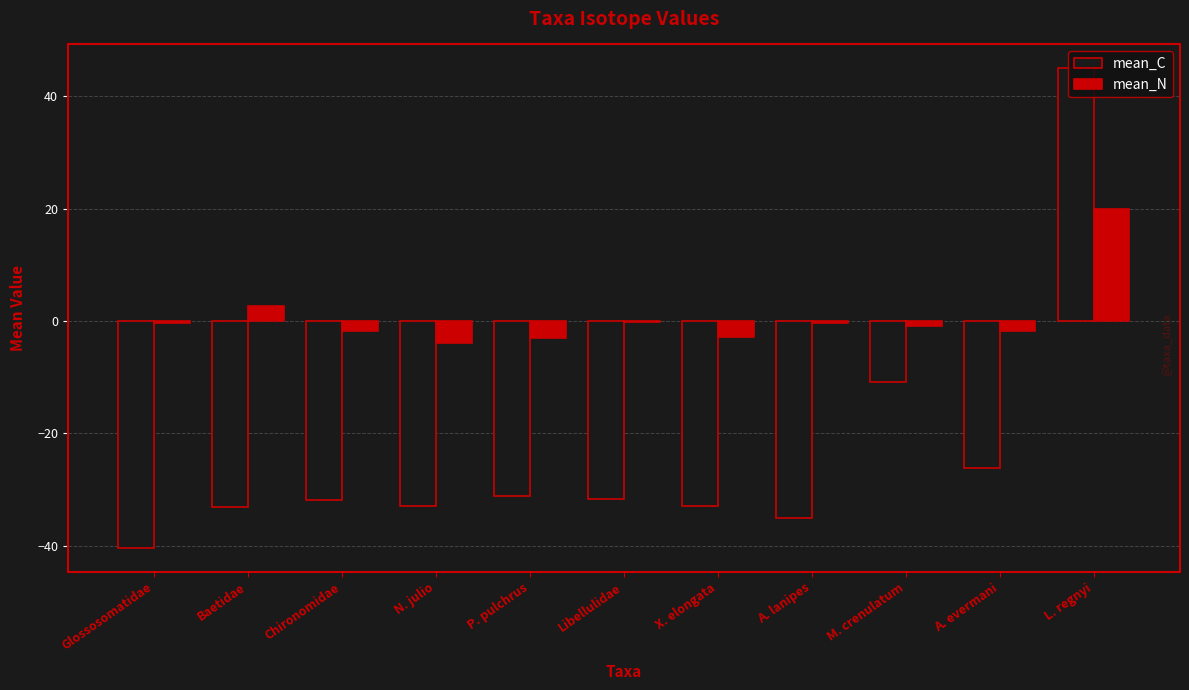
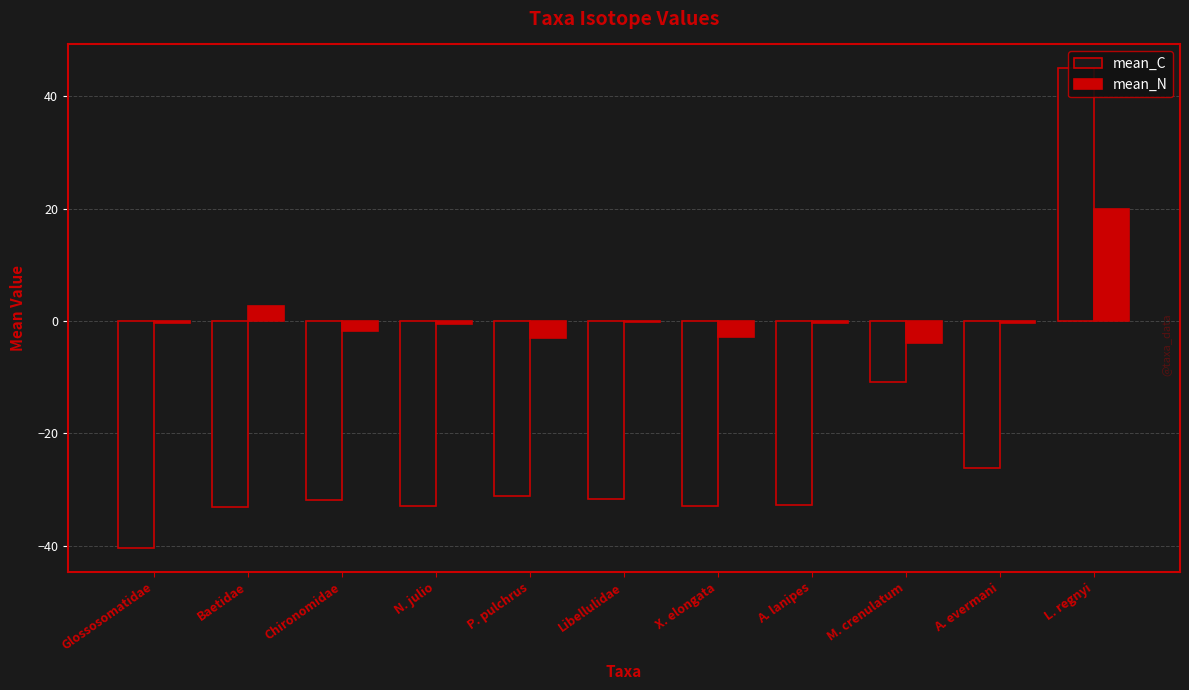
mean_N, N. julio: -4 -> 0
mean_C, A. lanipes: -35 -> -33
mean_N, M. crenulatum: -1 -> -4
mean_N, A. evermani: -2 -> 0
